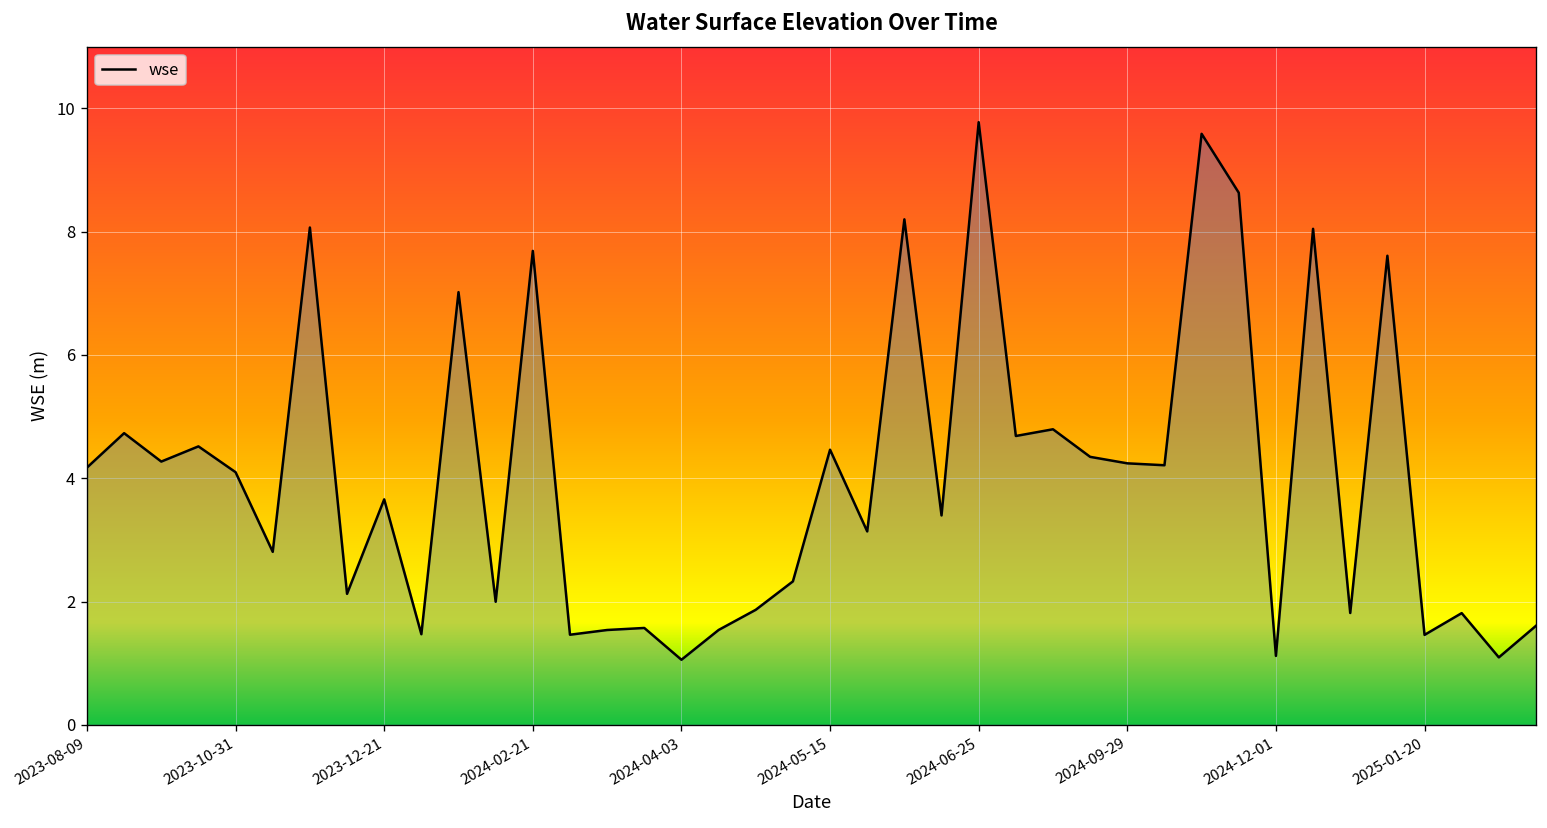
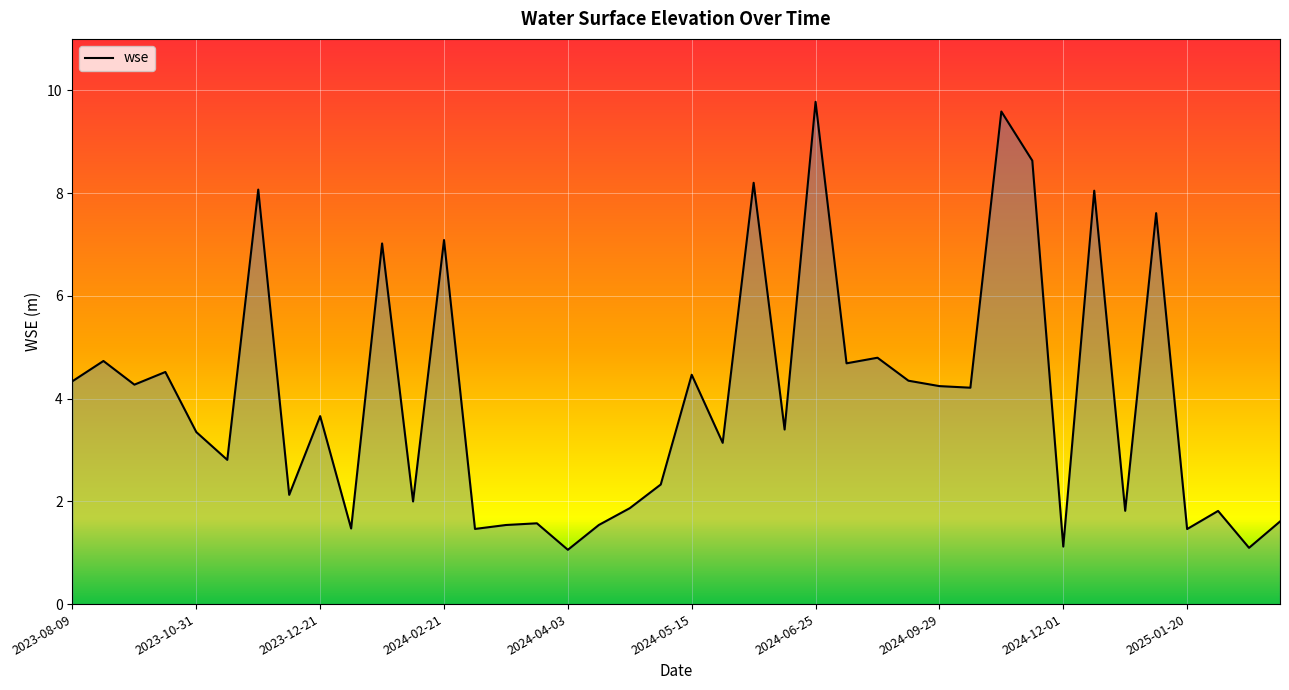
2023-08-09: 4.2 -> 4.3
2023-10-31: 4.1 -> 3.3
2024-02-21: 7.7 -> 7.1
